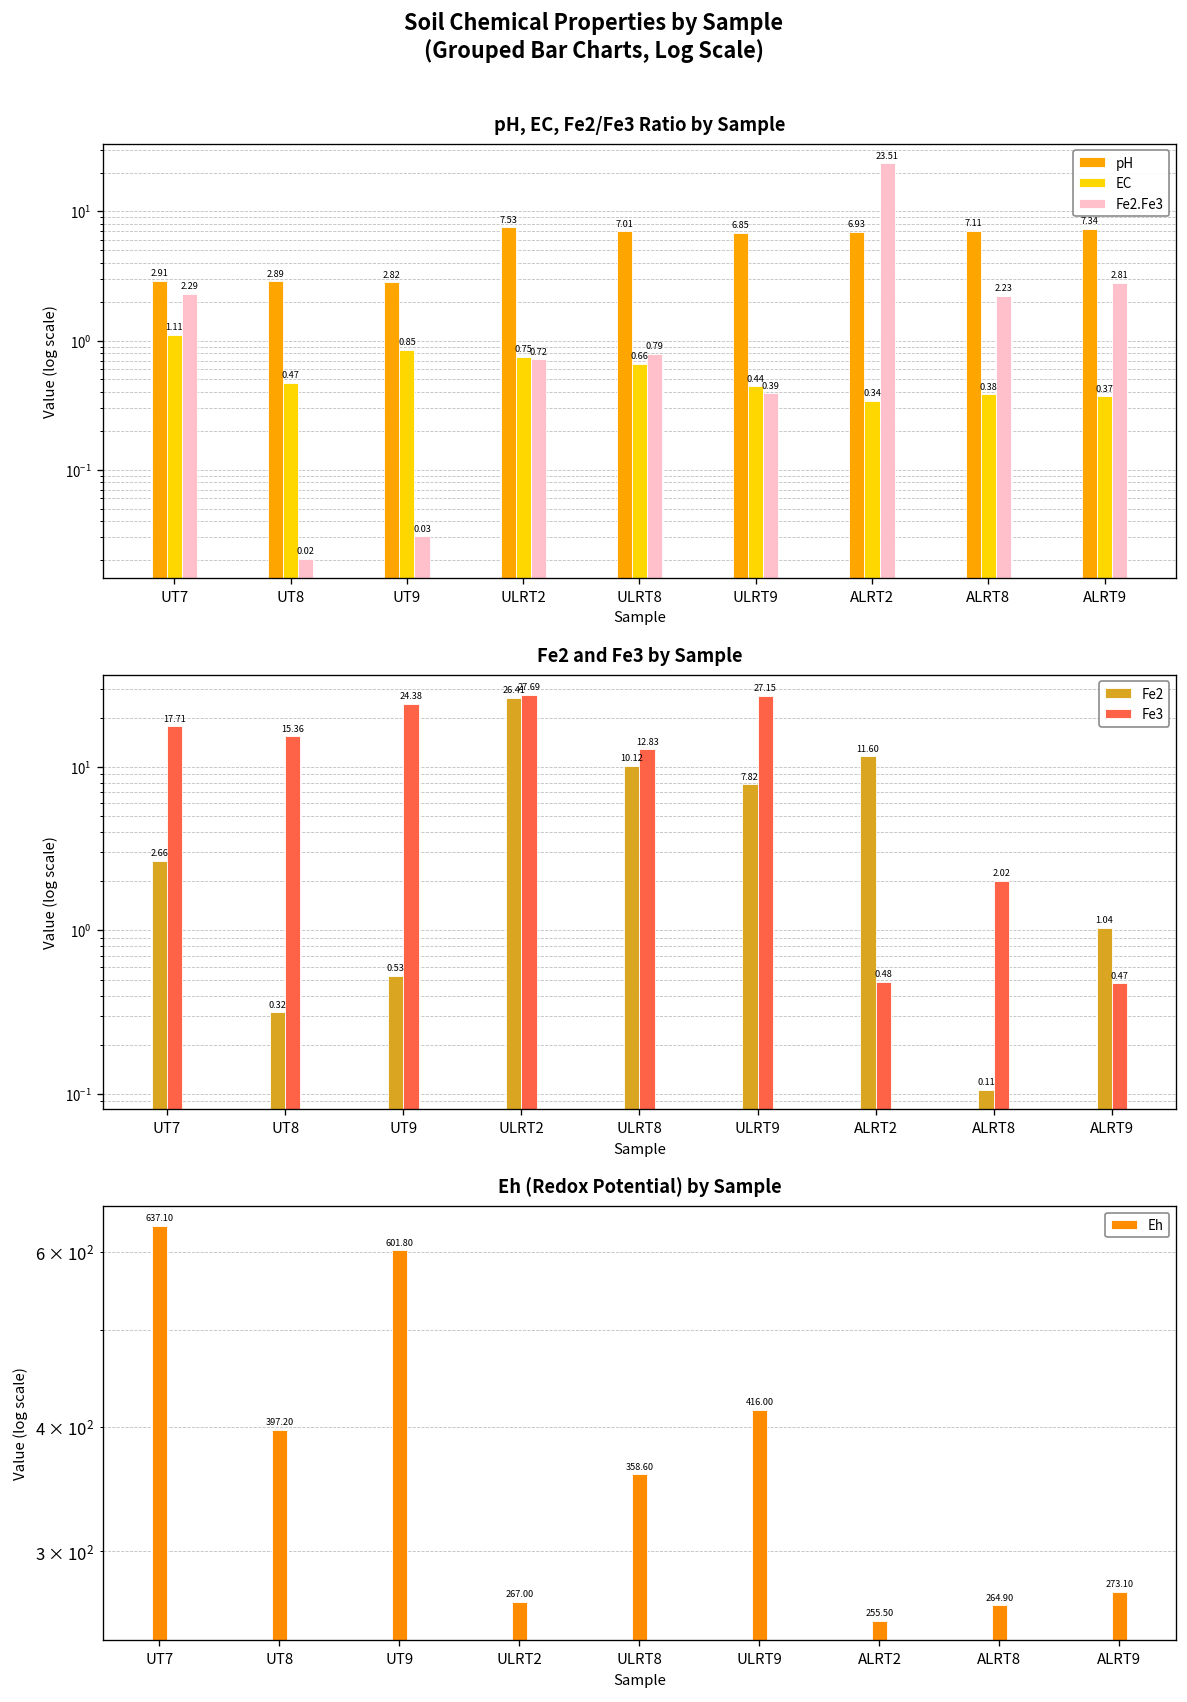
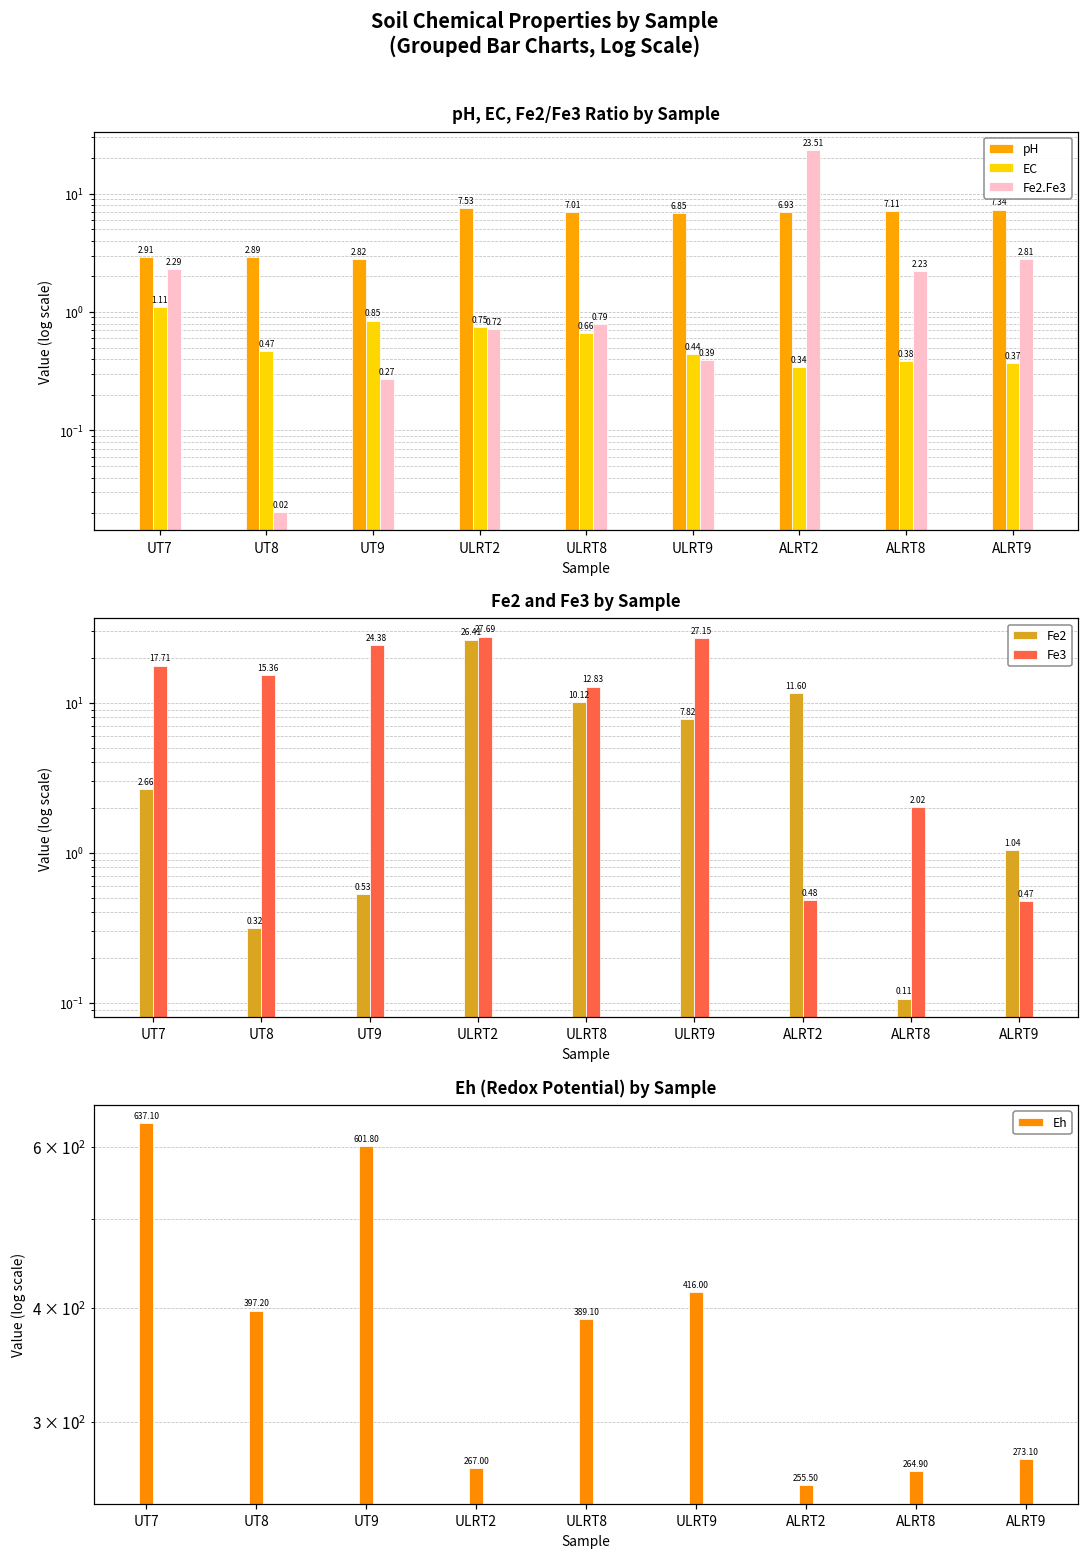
pH, EC, Fe2/Fe3 Ratio by Sample, Fe2.Fe3, UT9: 0.03 -> 0.27
Eh (Redox Potential) by Sample, ULRT8: 358.60 -> 389.10
